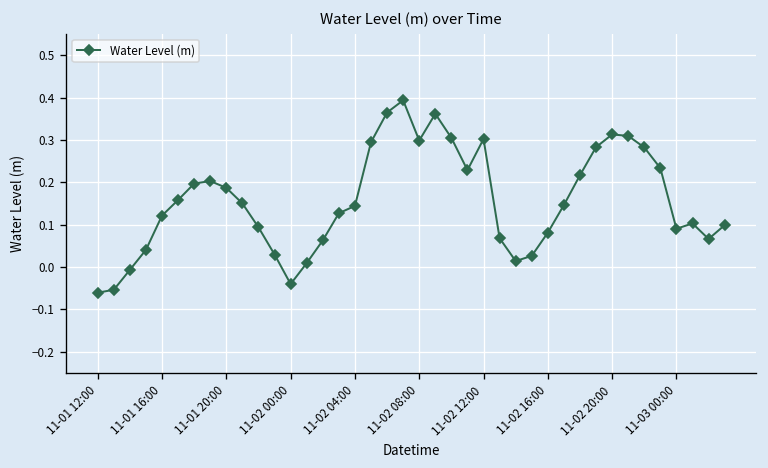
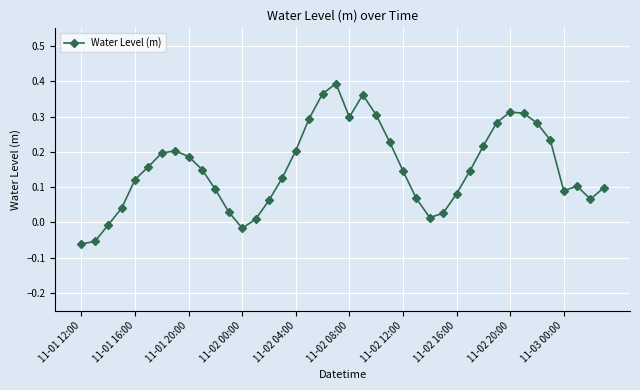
11-02 00:00: -0.04 -> -0.02
11-02 04:00: 0.14 -> 0.20
11-02 12:00: 0.30 -> 0.15
